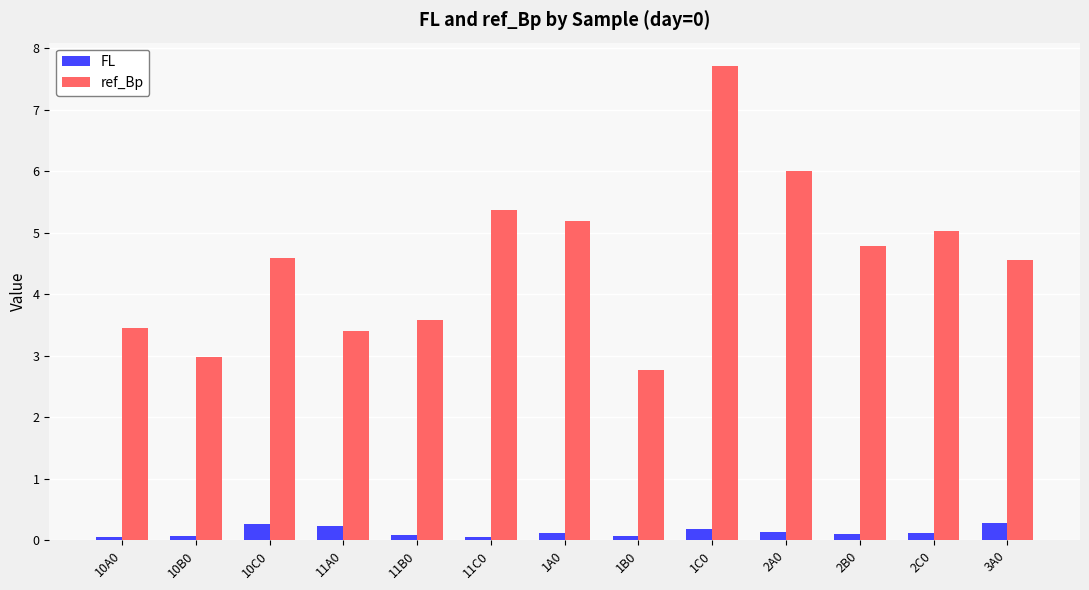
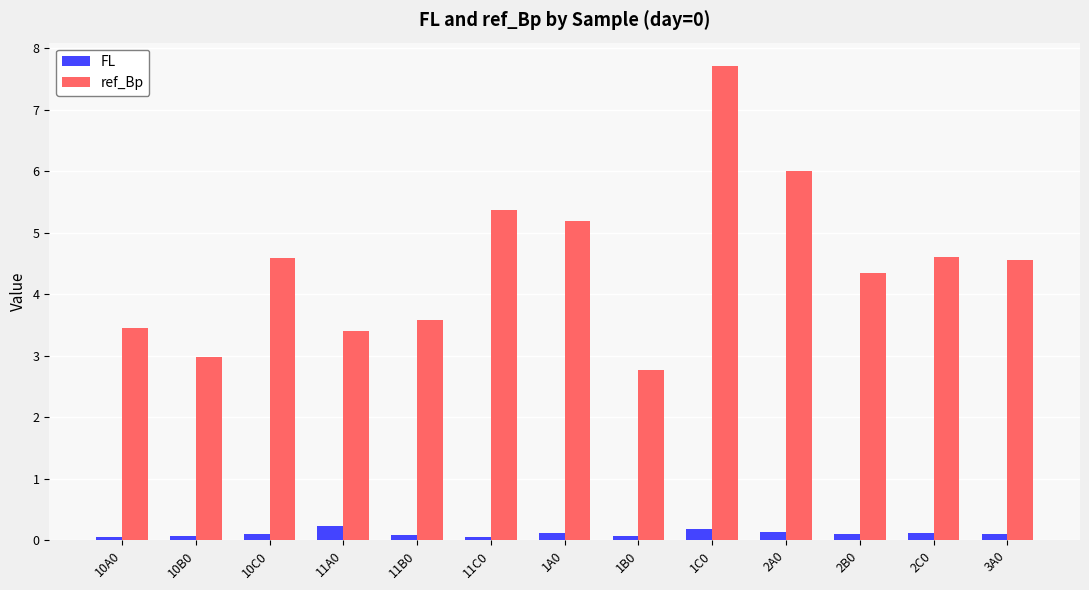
FL, 10C0: 0.3 -> 0.1
ref_Bp, 2B0: 4.8 -> 4.3
ref_Bp, 2C0: 5.0 -> 4.6
FL, 3A0: 0.3 -> 0.1
